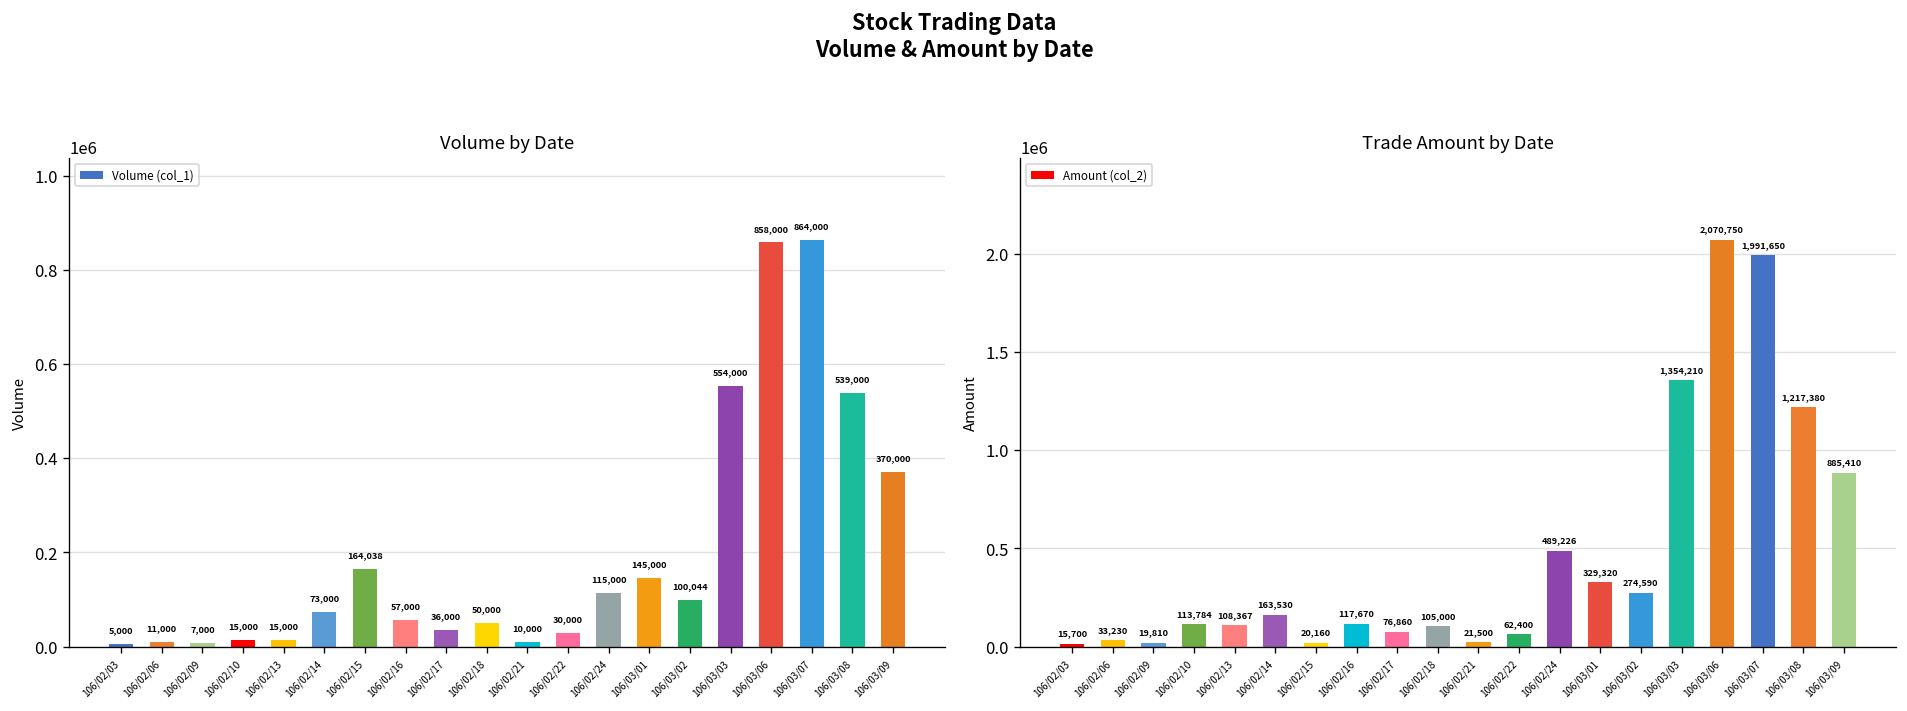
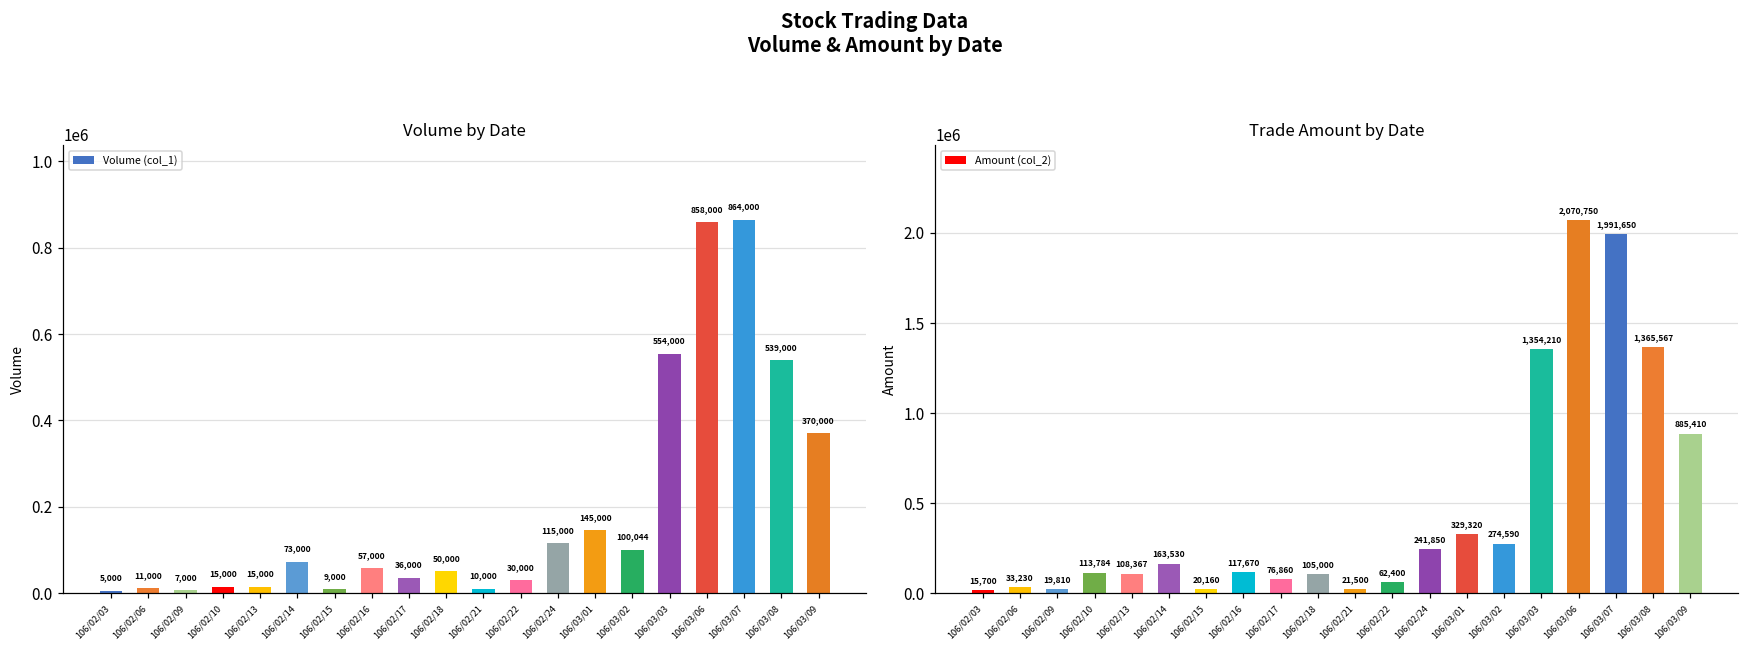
Volume by Date, 106/02/15: 164,038 -> 9,000
Trade Amount by Date, 106/02/24: 489,226 -> 241,850
Trade Amount by Date, 106/03/08: 1,217,380 -> 1,365,567
